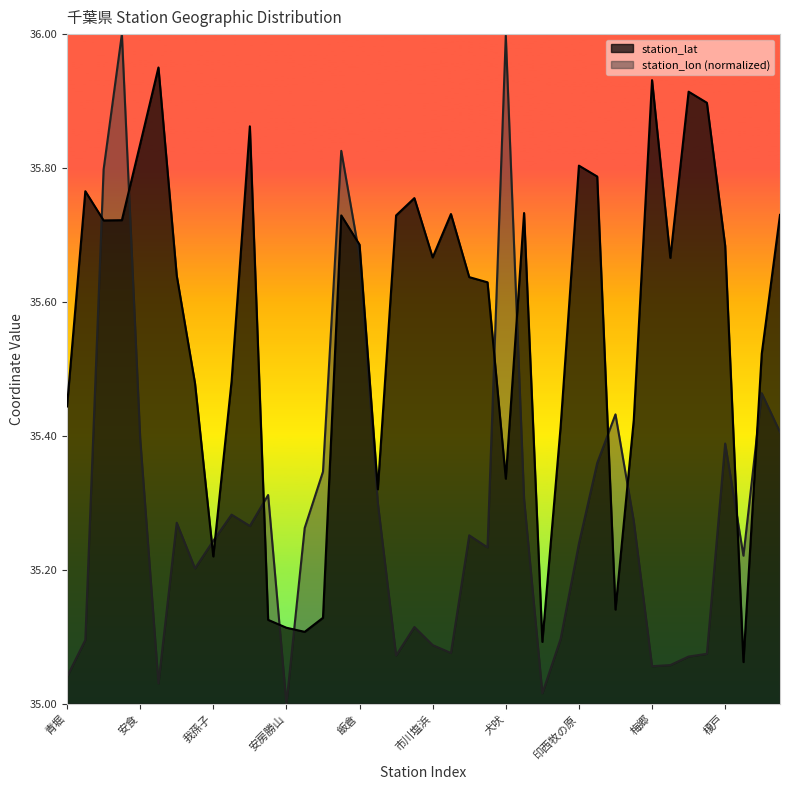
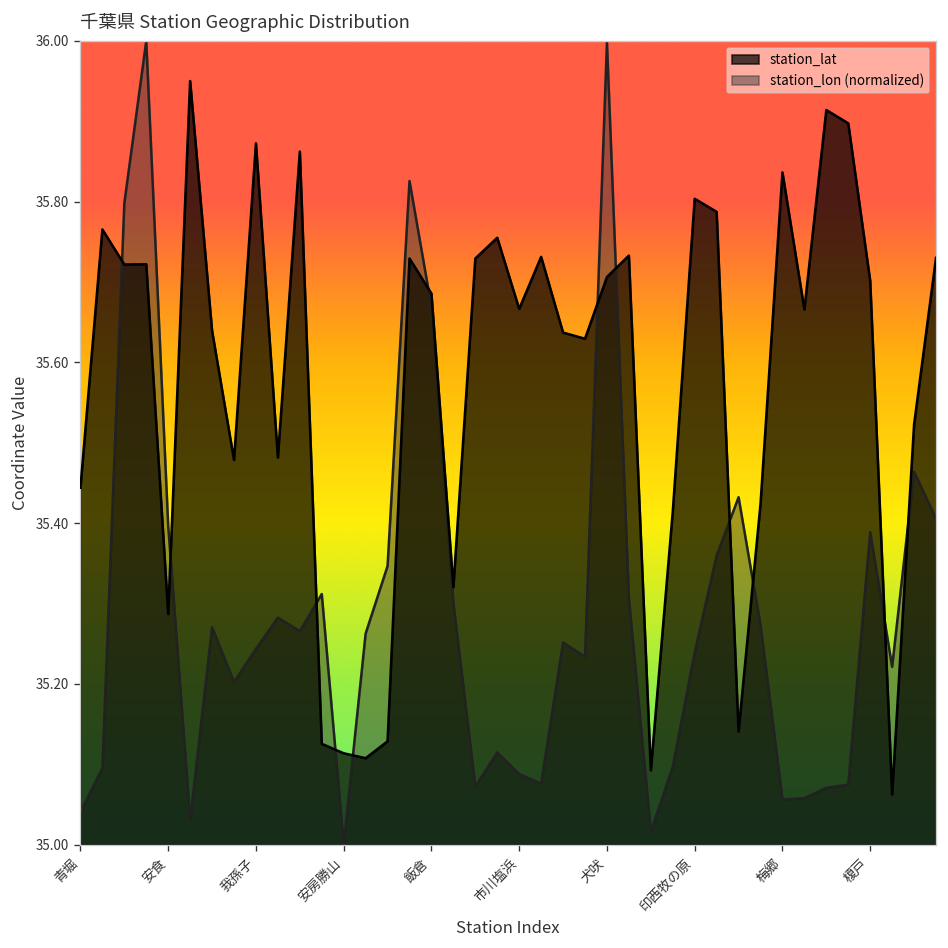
station_lat, 安食: 35.84 -> 35.29
station_lat, 我孫子: 35.22 -> 35.87
station_lat, 犬吠: 35.34 -> 35.71
station_lat, 梅郷: 35.93 -> 35.84
station_lat, 榎戸: 35.68 -> 35.70
